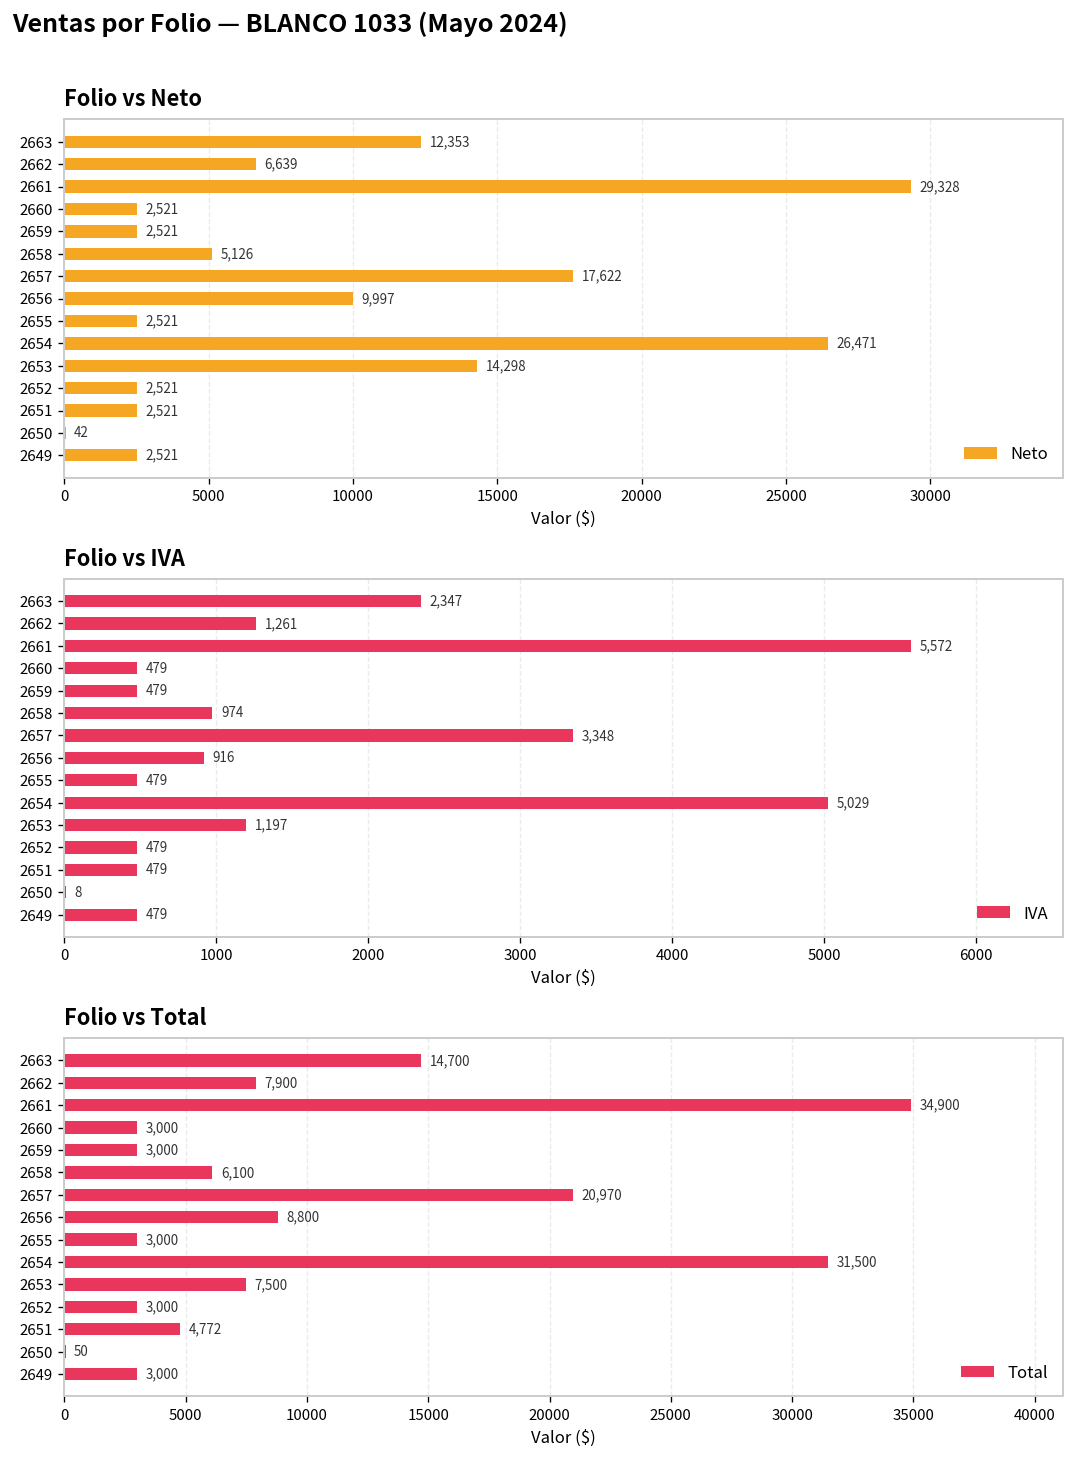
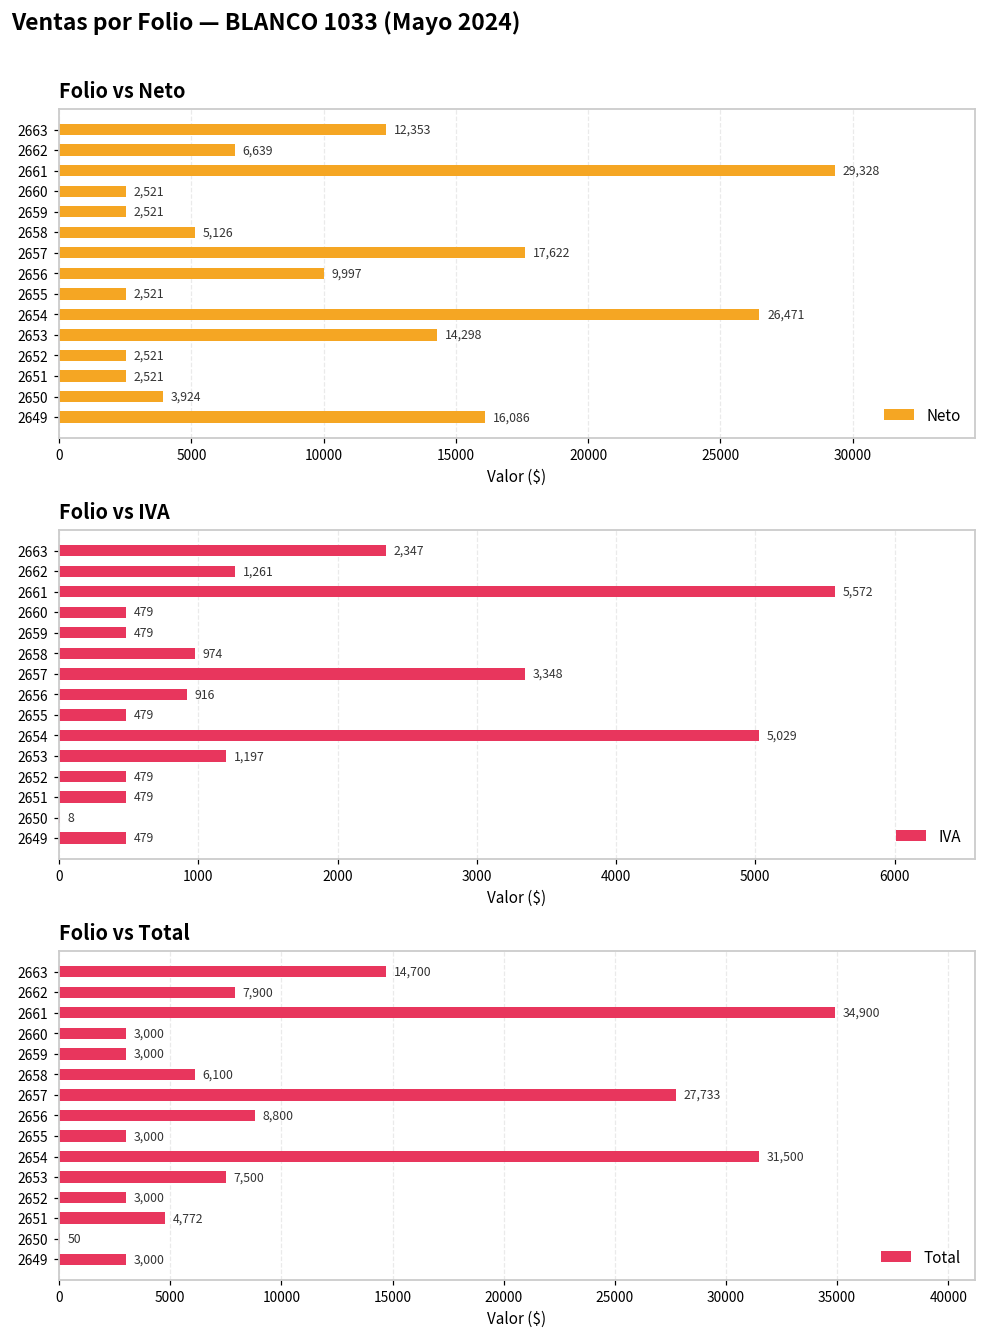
Folio vs Neto, 2650: 42 -> 3,924
Folio vs Neto, 2649: 2,521 -> 16,086
Folio vs Total, 2657: 20,970 -> 27,733
